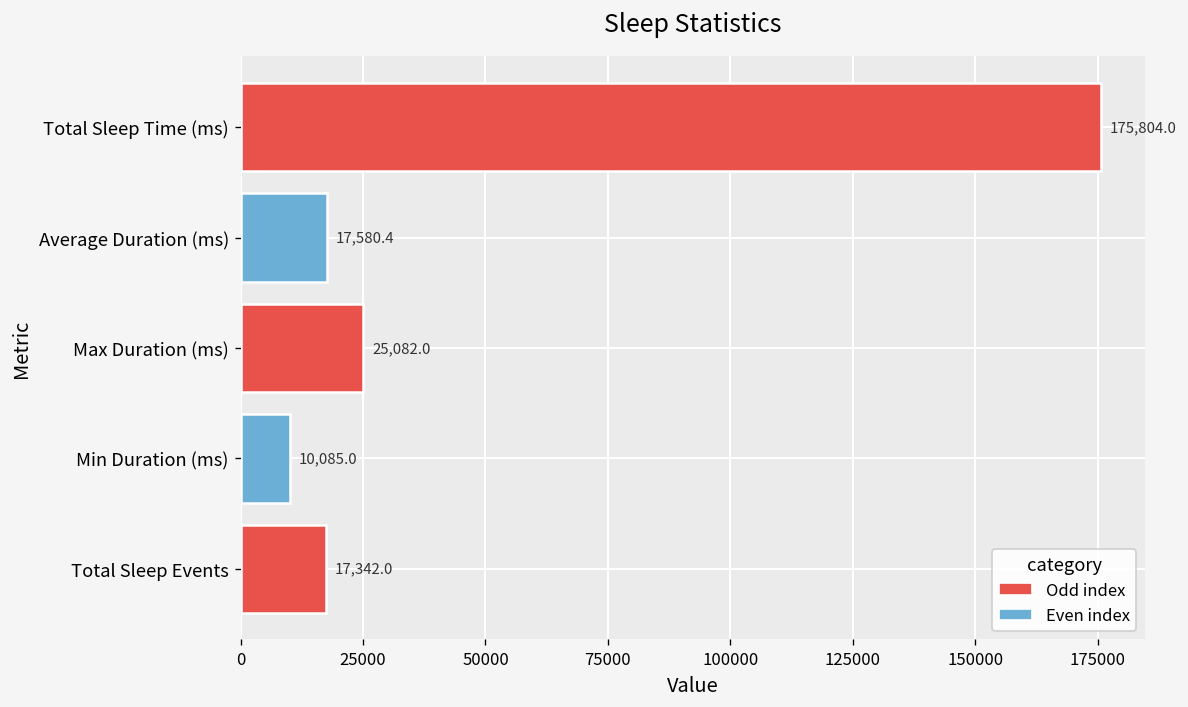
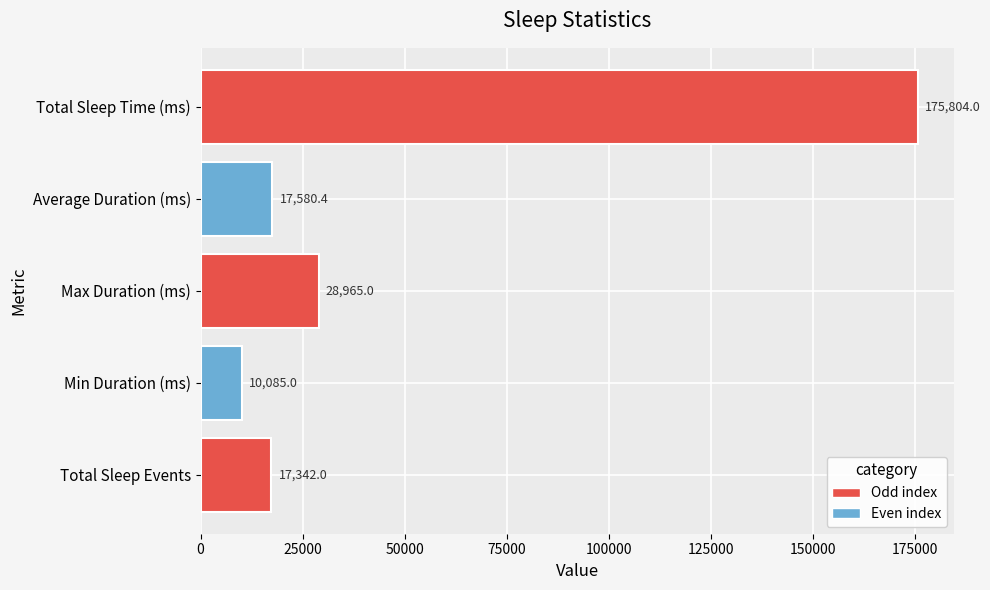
Max Duration (ms): 25,082.0 -> 28,965.0
